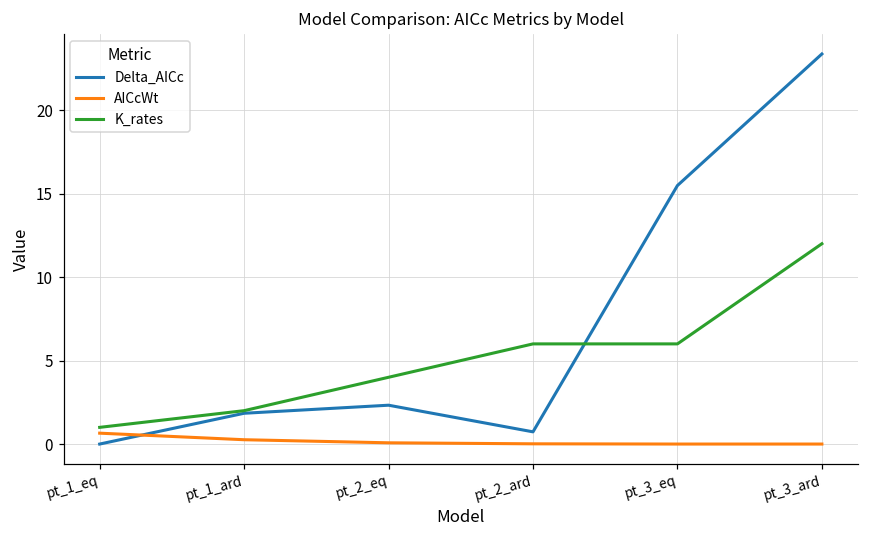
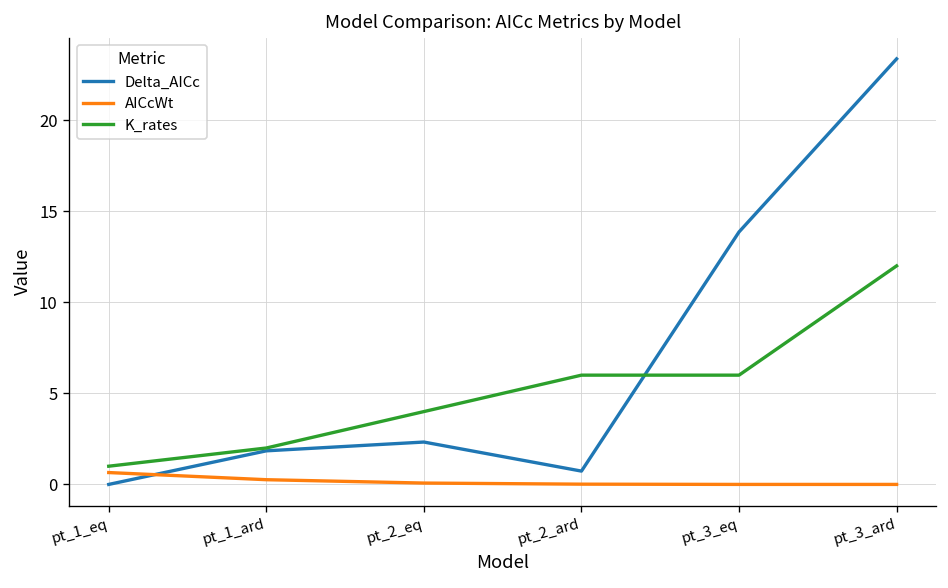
Delta_AICc, pt_3_eq: 15.5 -> 13.9
